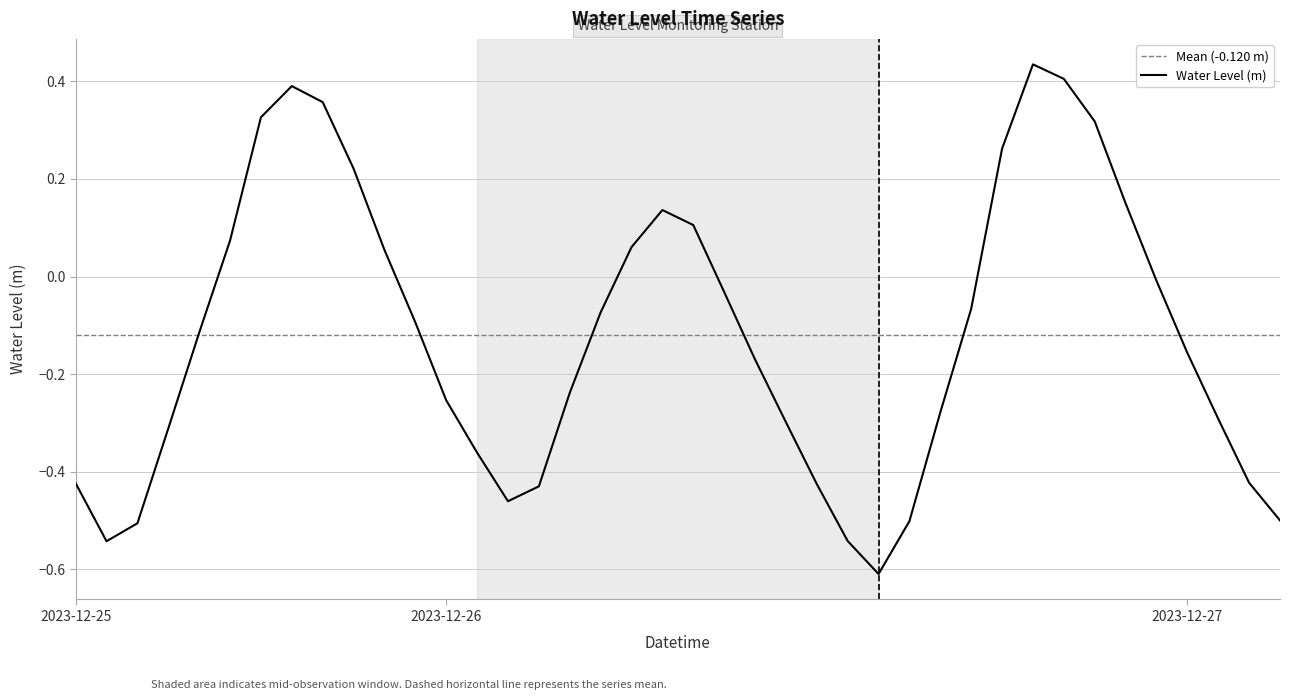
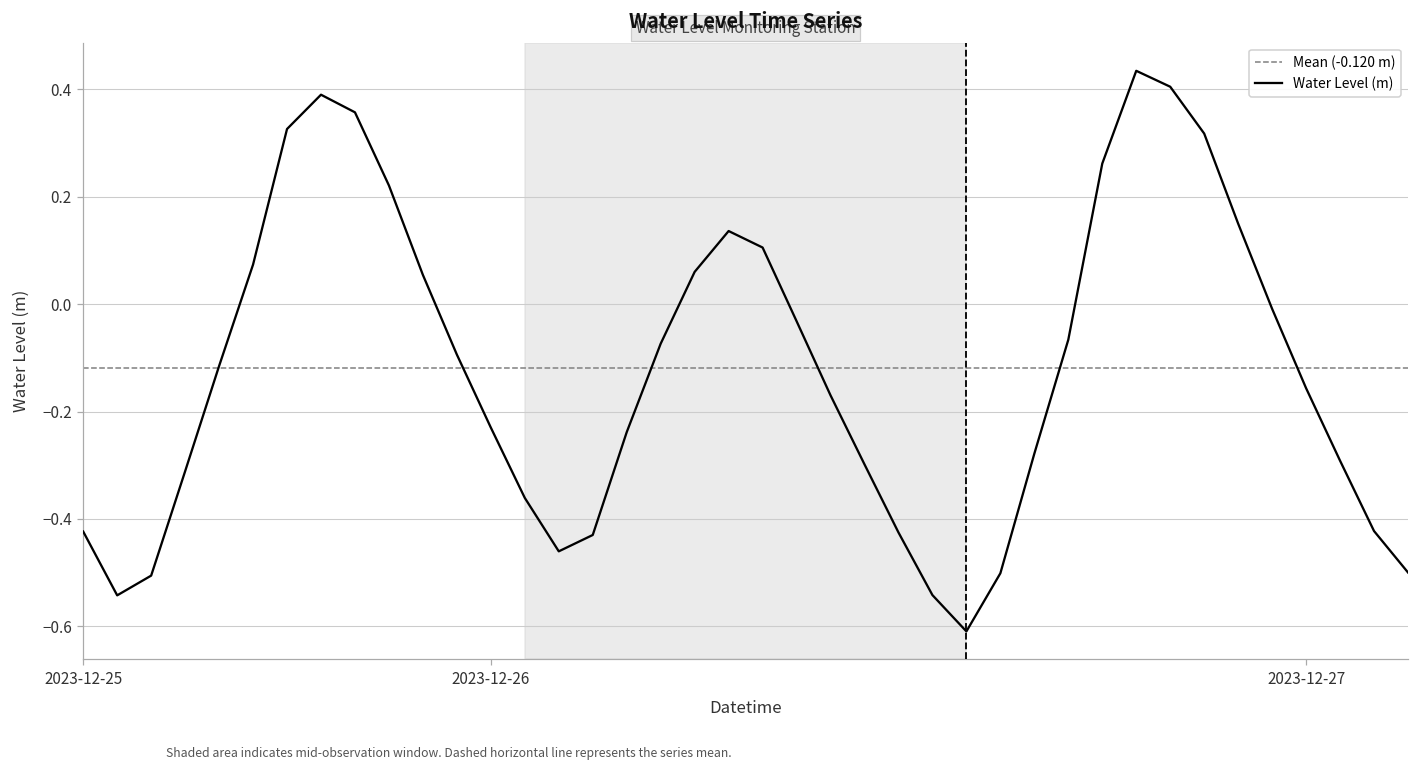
2023-12-26: -0.25 -> -0.23
